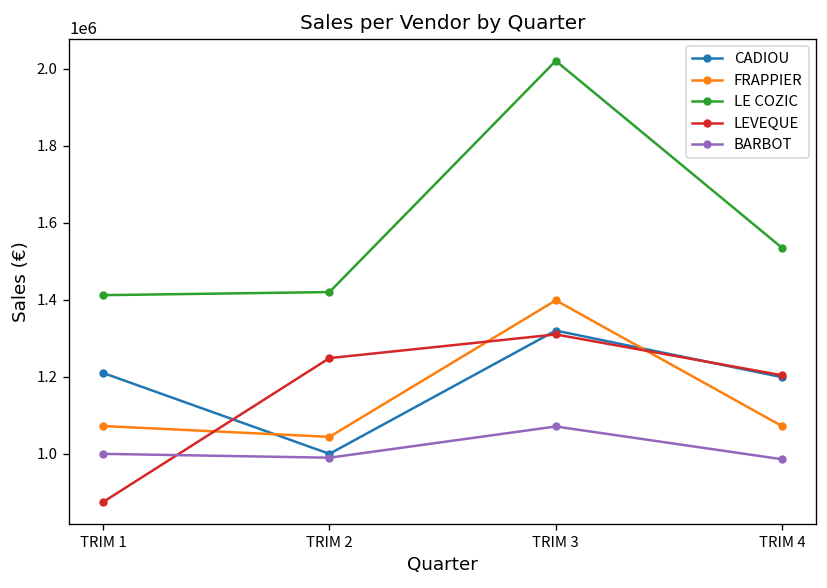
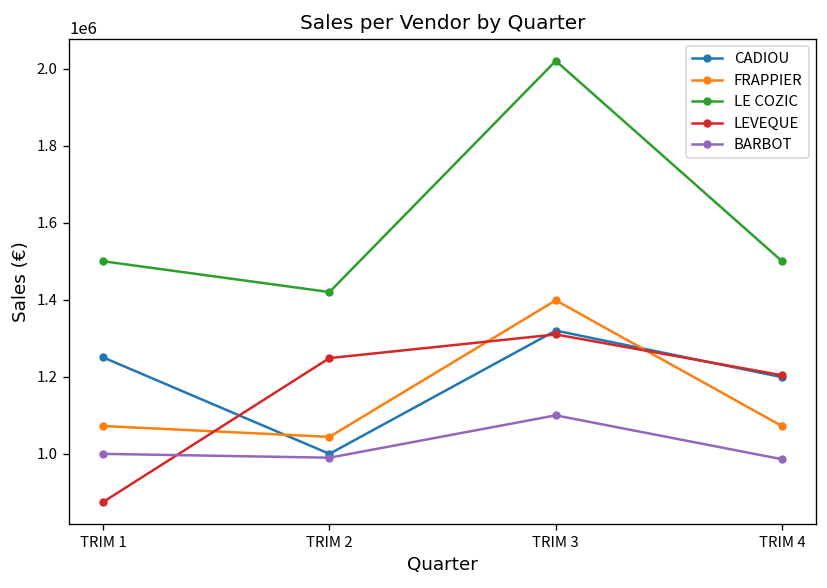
CADIOU, TRIM 1: 1210000 -> 1250000
LE COZIC, TRIM 1: 1410000 -> 1500000
BARBOT, TRIM 3: 1070000 -> 1100000
LE COZIC, TRIM 4: 1530000 -> 1500000
